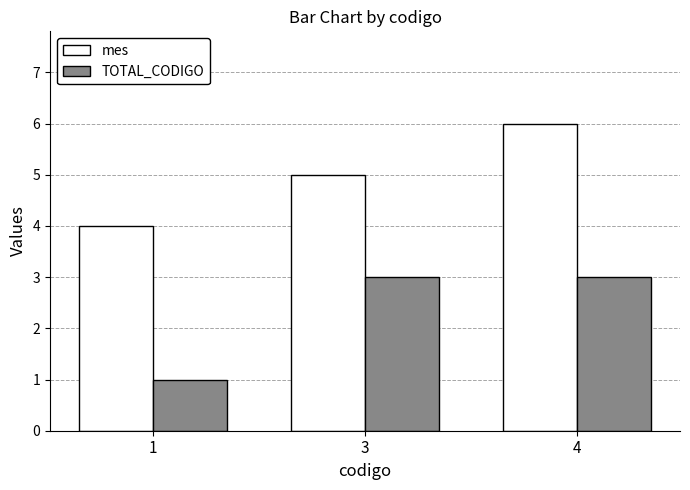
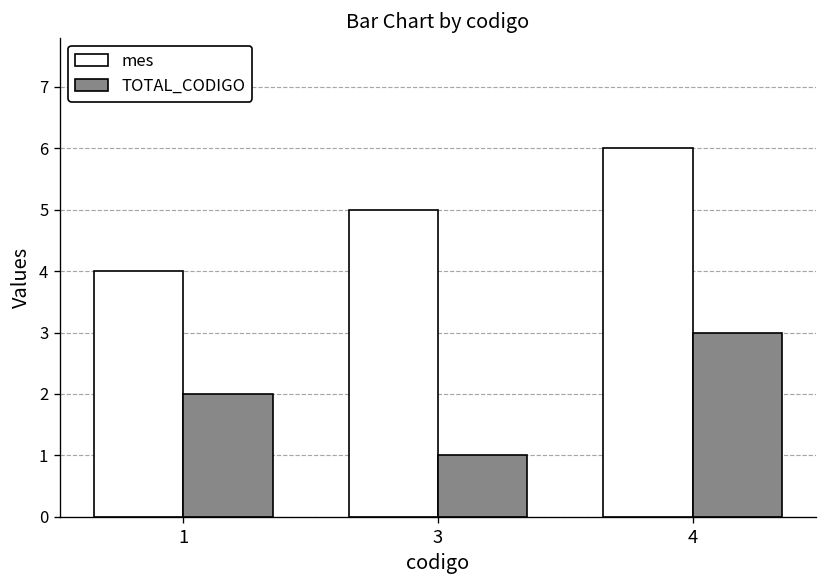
TOTAL_CODIGO, 1: 1 -> 2
TOTAL_CODIGO, 3: 3 -> 1
